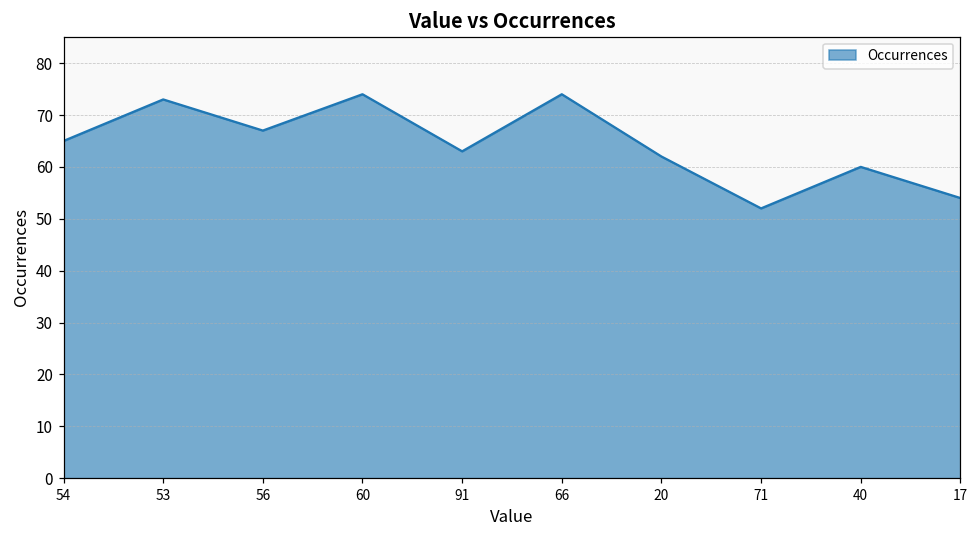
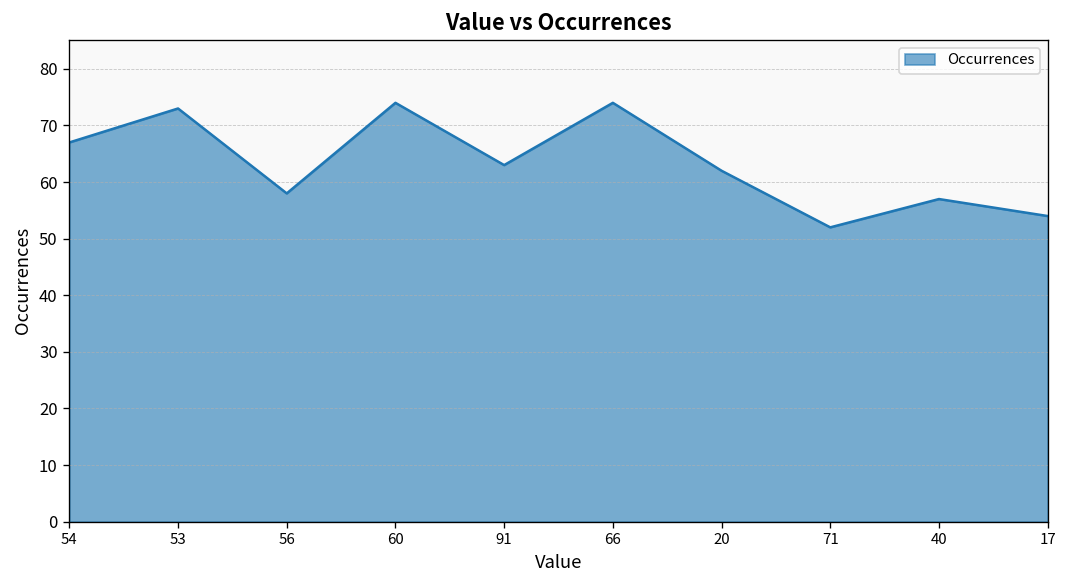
54: 65 -> 67
56: 67 -> 58
40: 60 -> 57
